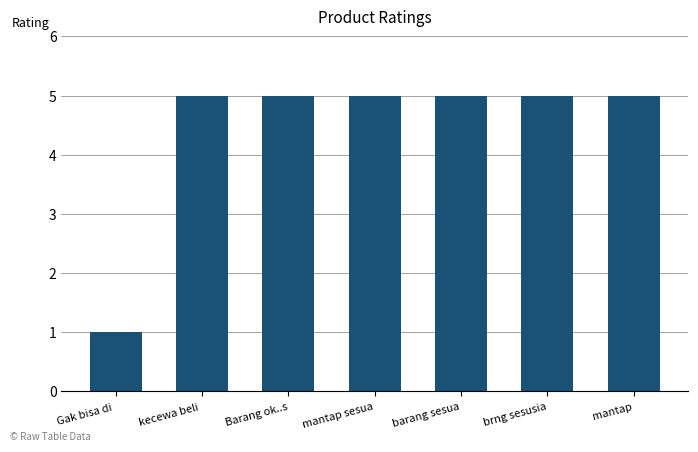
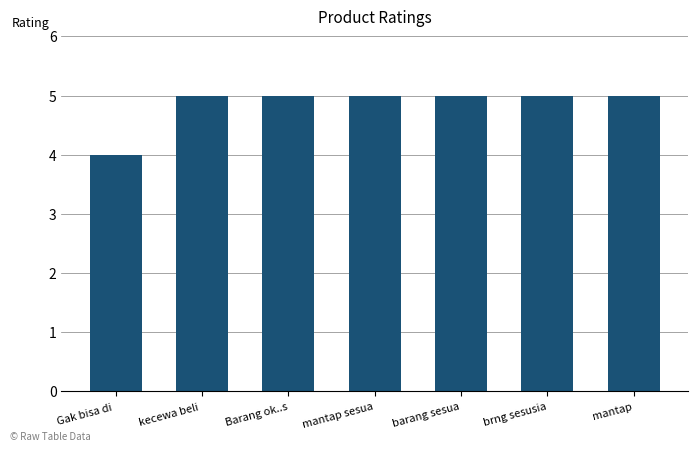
Gak bisa di: 1 -> 4
